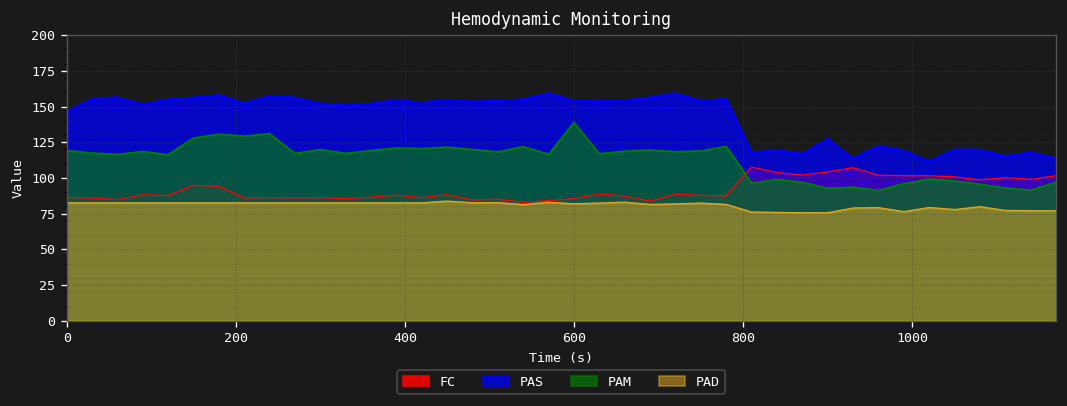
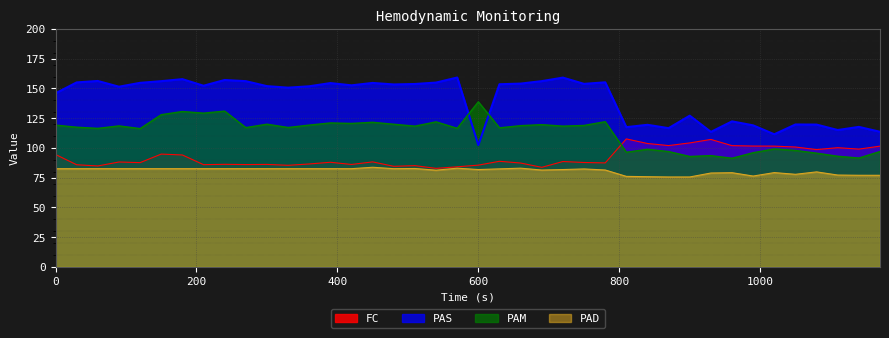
FC, 0: 86 -> 95
PAS, 600: 154 -> 102
